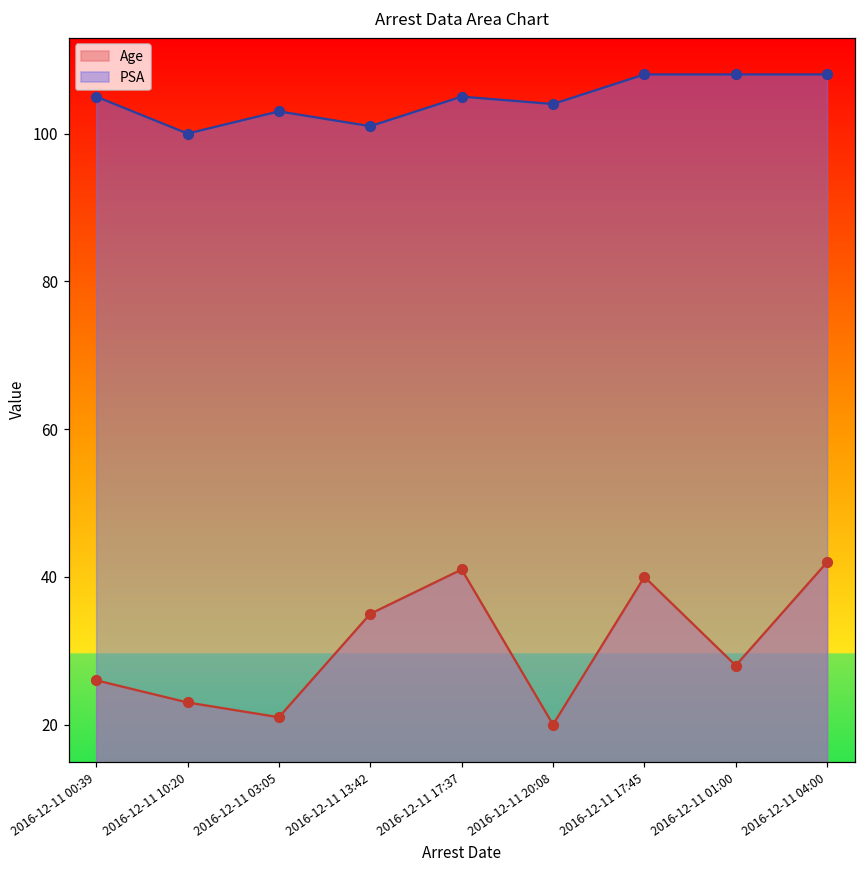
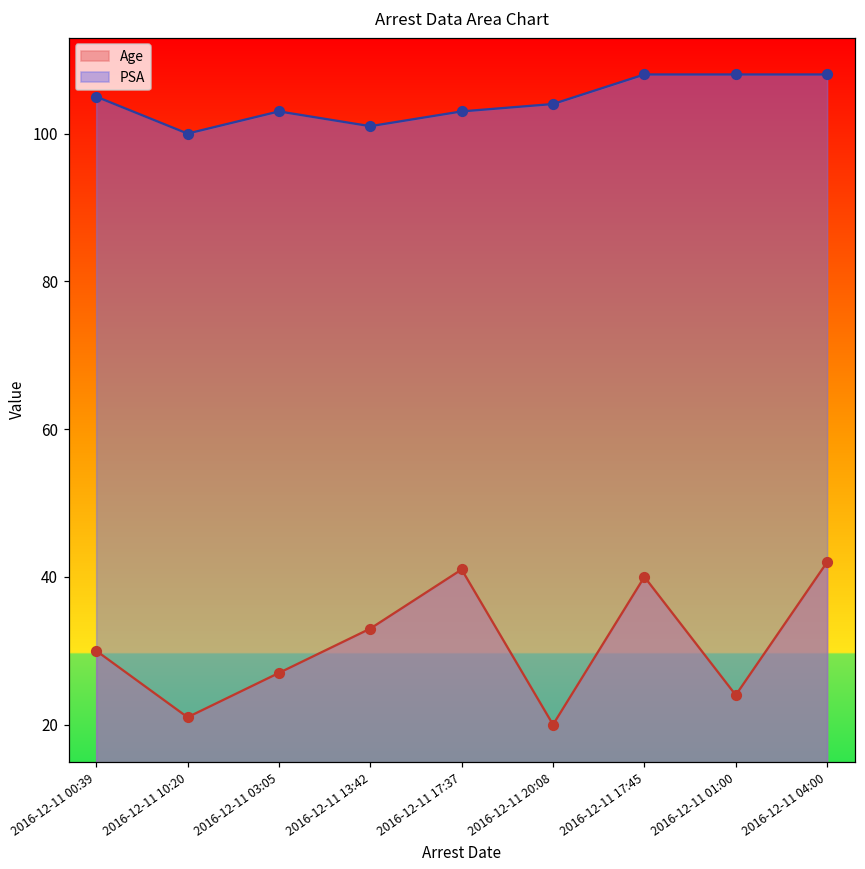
Age, 2016-12-11 00:39: 26 -> 30
Age, 2016-12-11 10:20: 23 -> 21
Age, 2016-12-11 03:05: 21 -> 27
Age, 2016-12-11 13:42: 35 -> 33
PSA, 2016-12-11 17:37: 105 -> 103
Age, 2016-12-11 01:00: 28 -> 24
